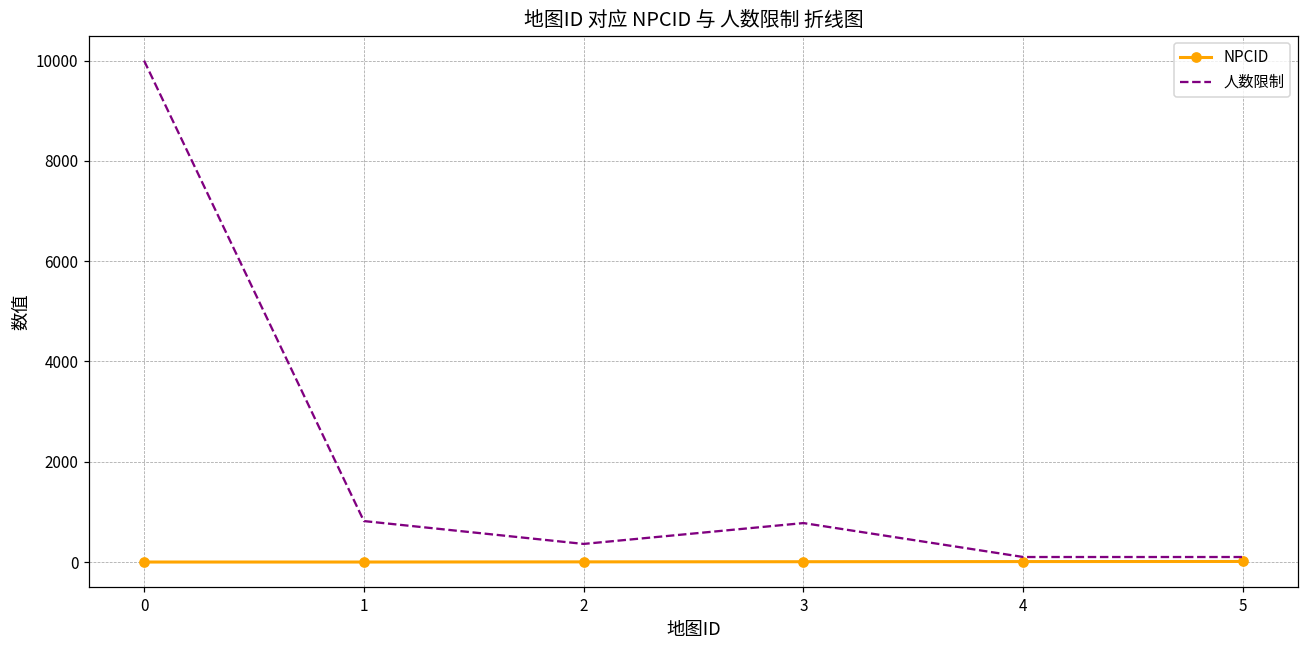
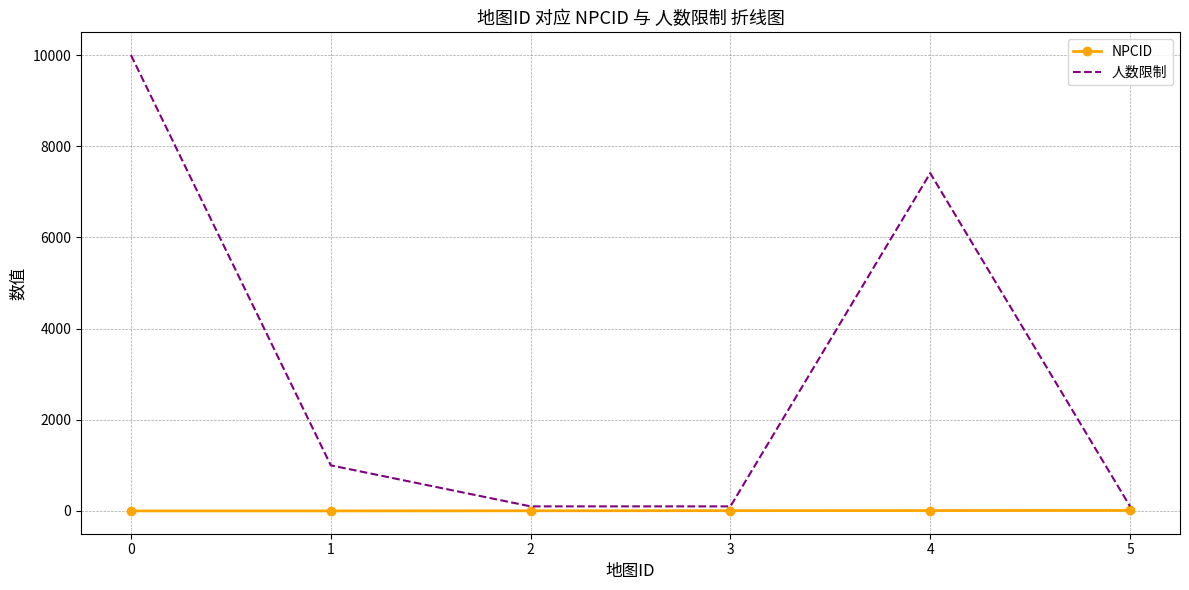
人数限制, 1: 800 -> 1000
人数限制, 2: 400 -> 100
人数限制, 3: 800 -> 100
人数限制, 4: 100 -> 7400
